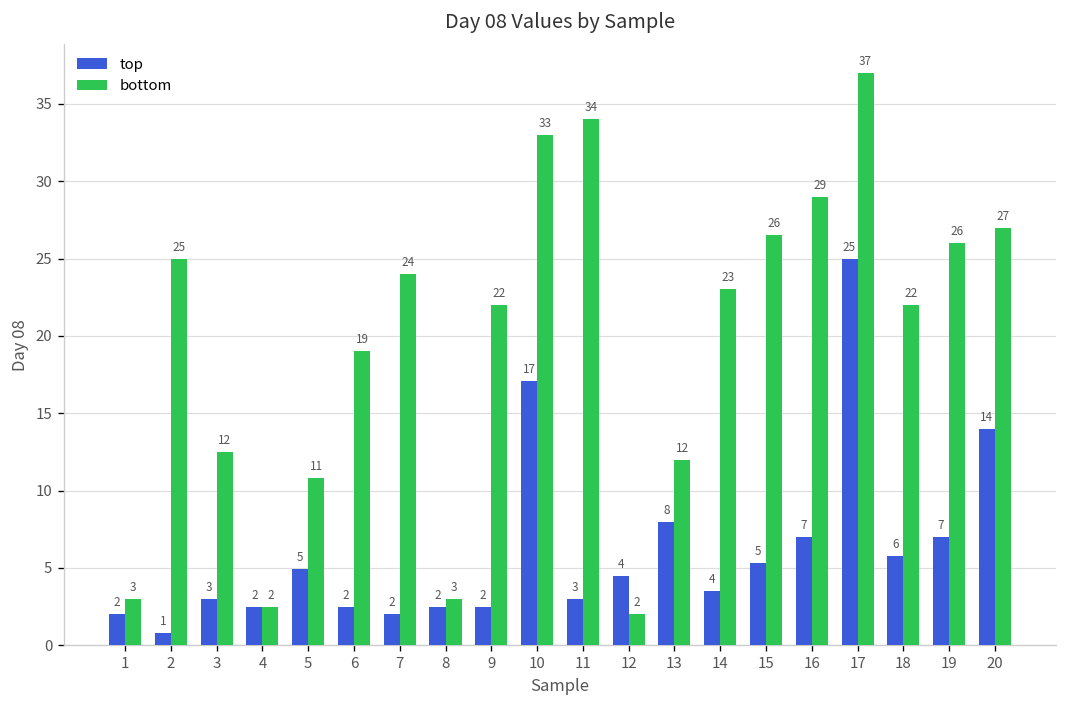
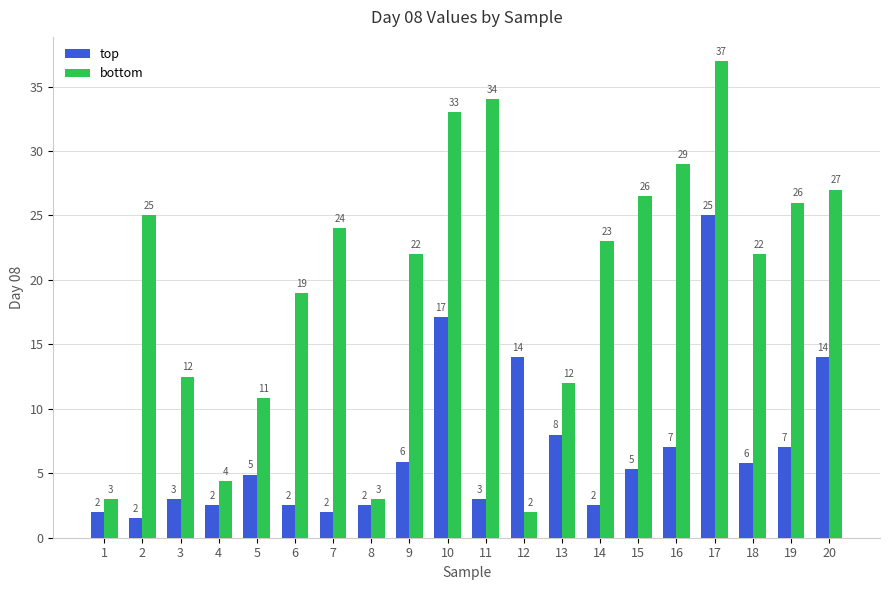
top, 2: 1 -> 2
bottom, 4: 2 -> 4
top, 9: 2 -> 6
top, 12: 4 -> 14
top, 14: 4 -> 2
